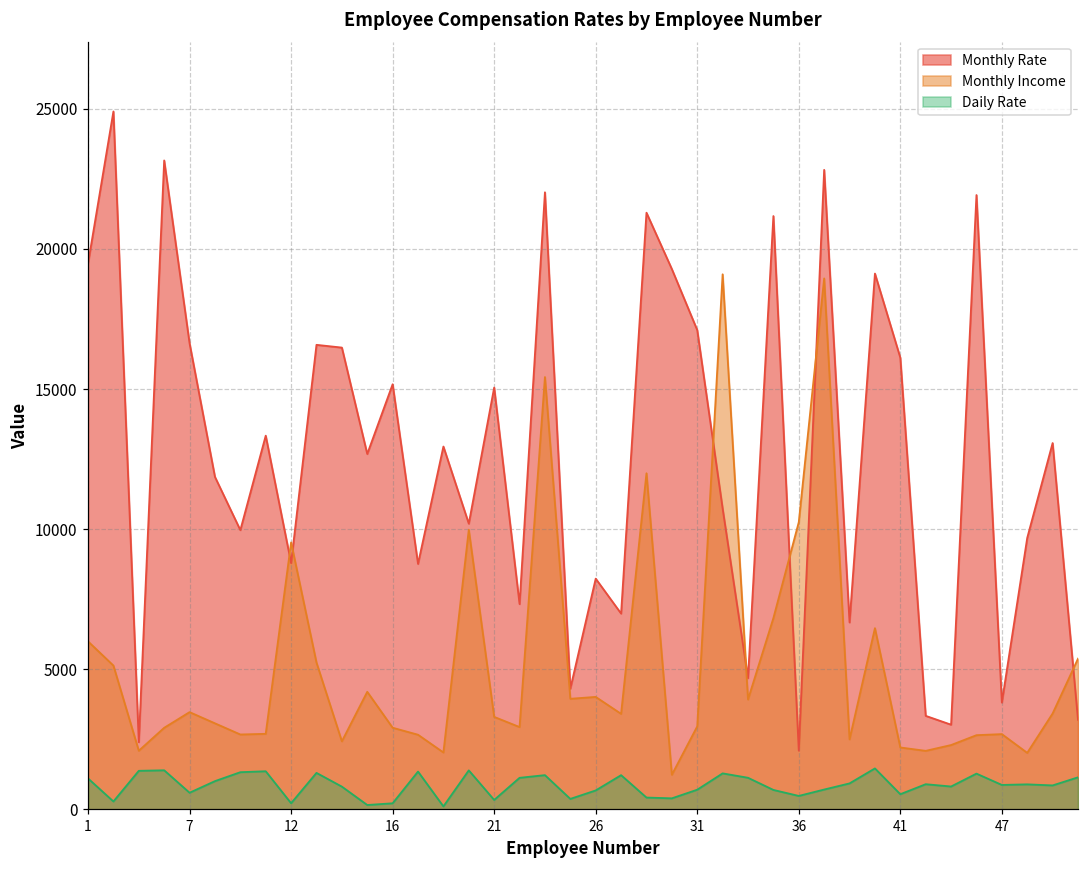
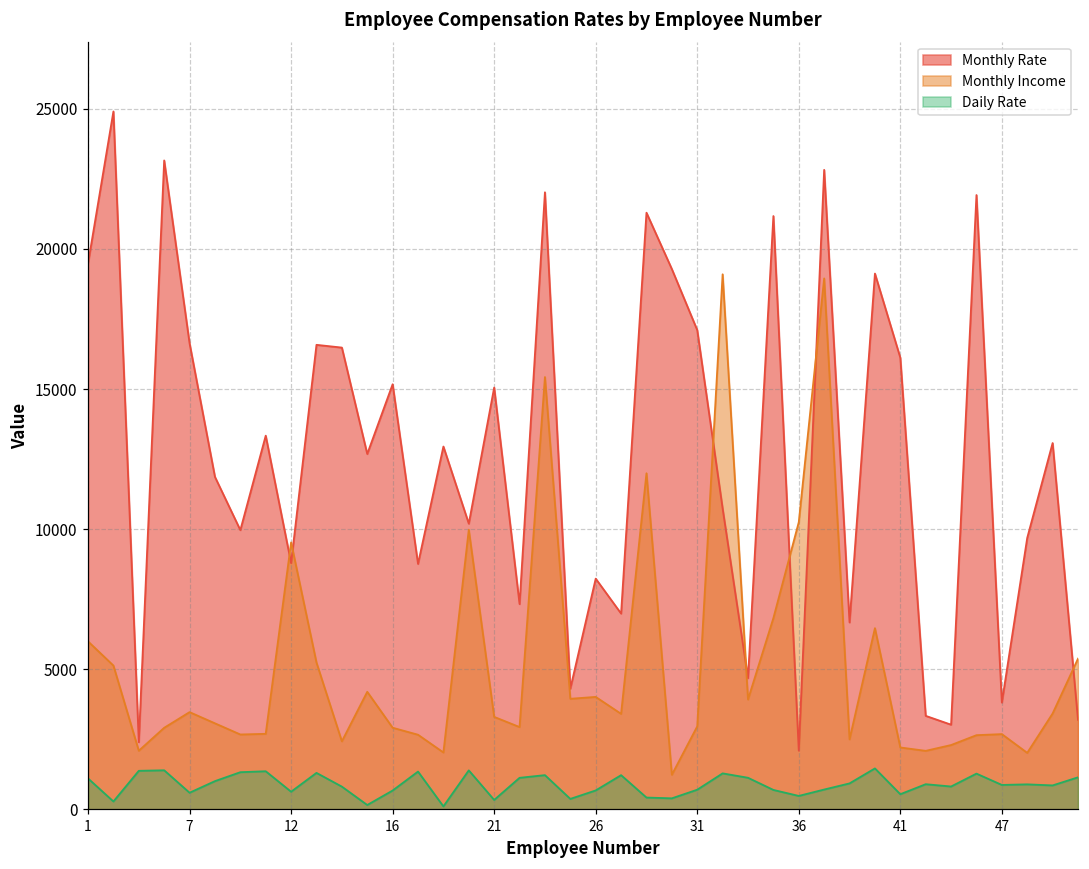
Daily Rate, 12: 200 -> 600
Daily Rate, 16: 200 -> 700
